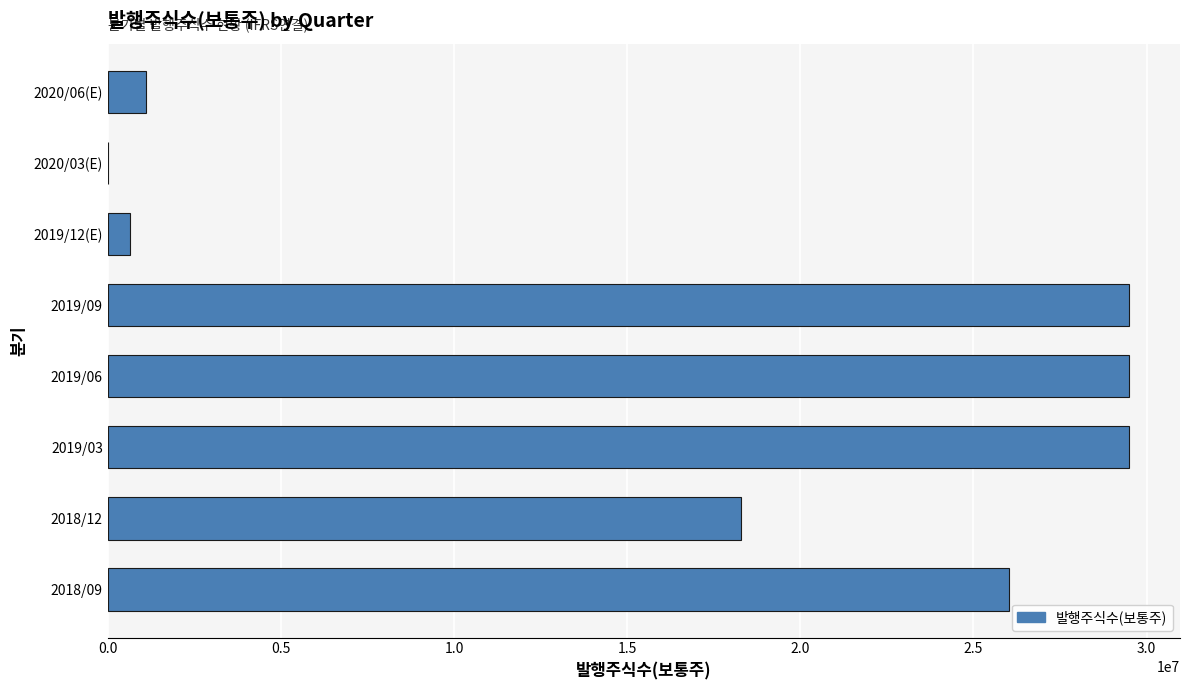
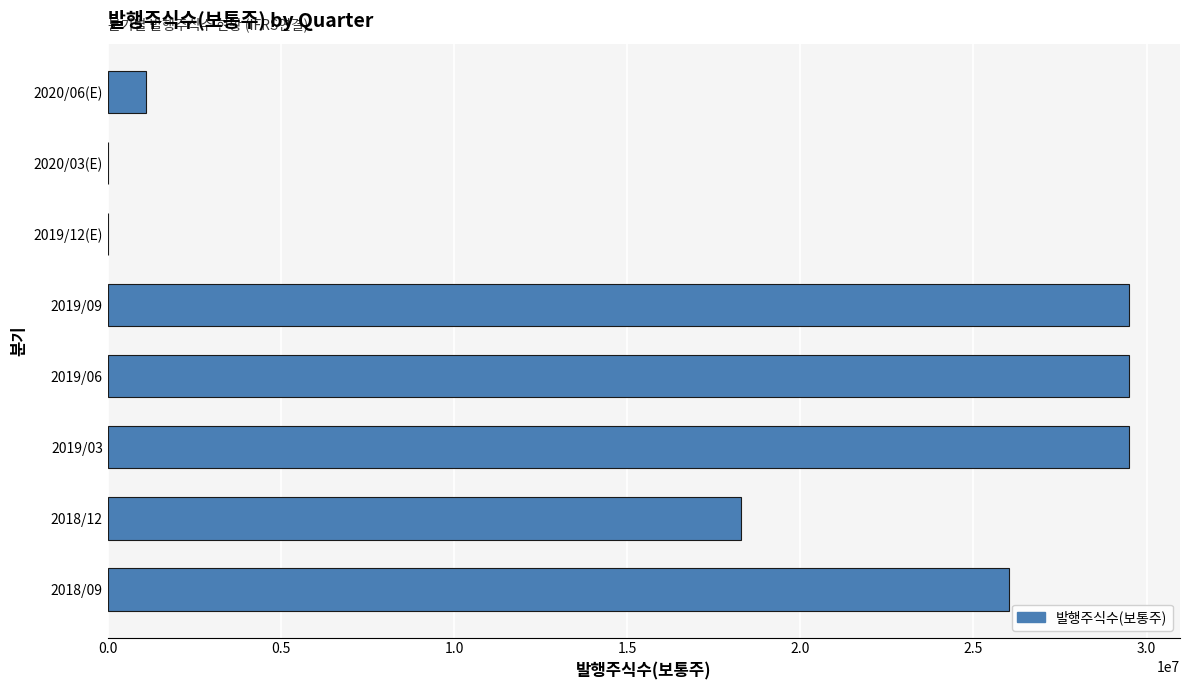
2019/12(E): 600000 -> 0
